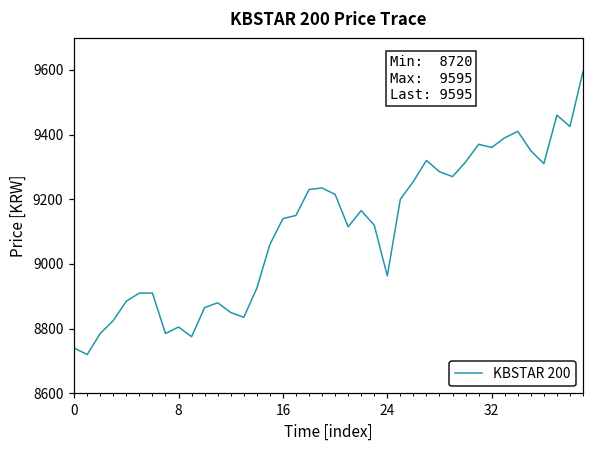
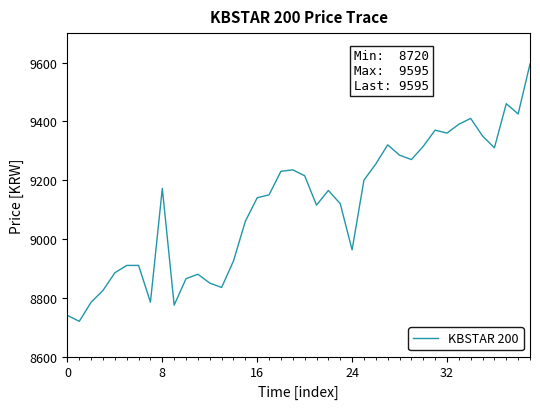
8: 8810 -> 9170
